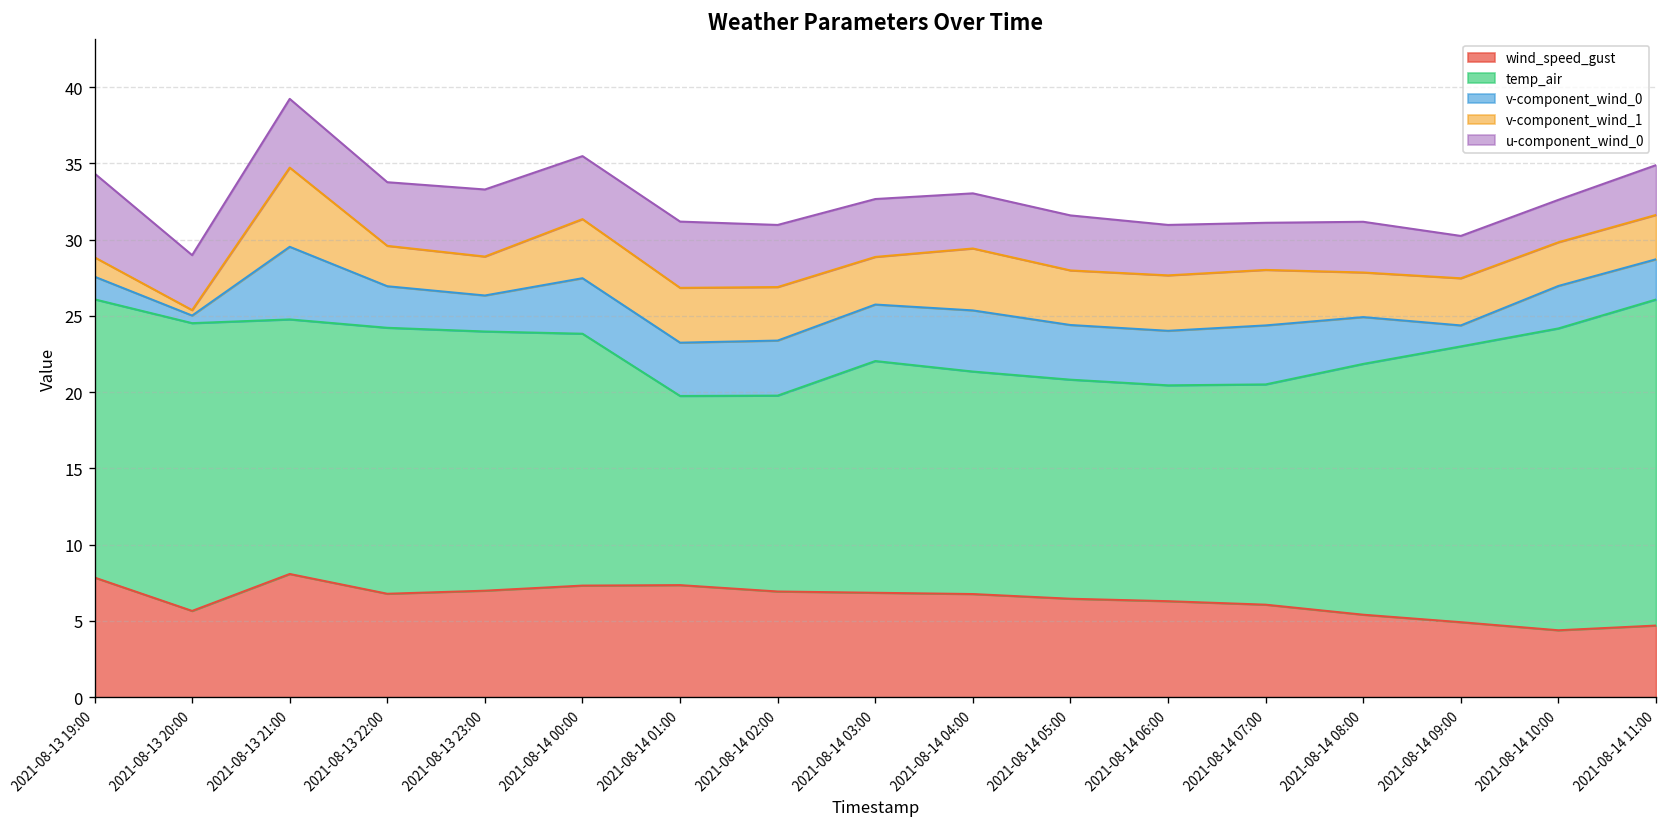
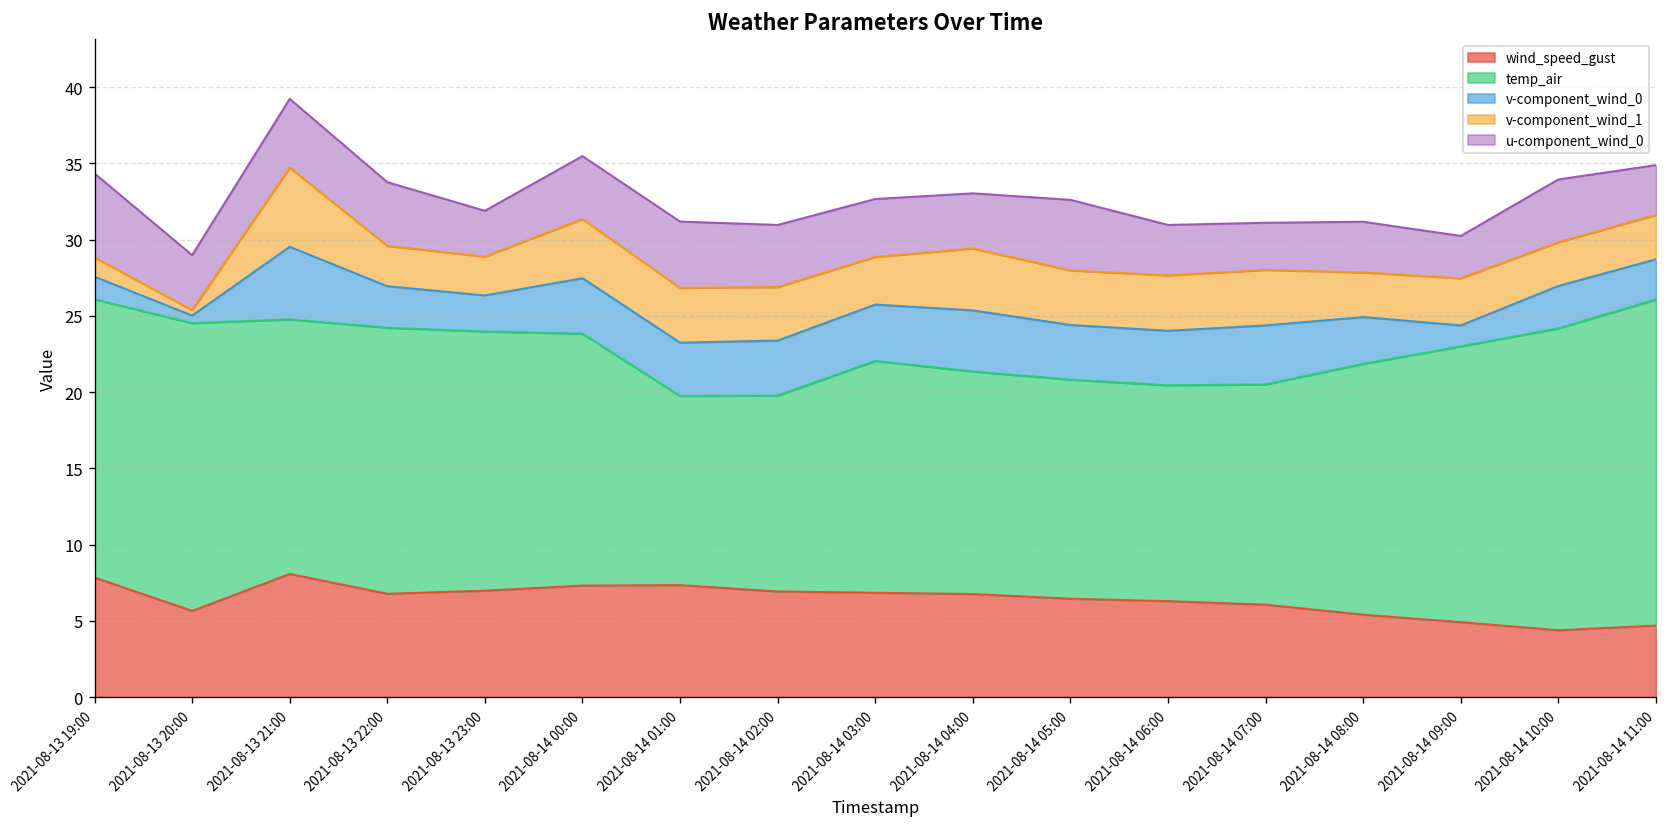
u-component_wind_0, 2021-08-13 23:00: 4.4 -> 3.0
u-component_wind_0, 2021-08-14 05:00: 3.6 -> 4.6
u-component_wind_0, 2021-08-14 10:00: 2.8 -> 4.1
